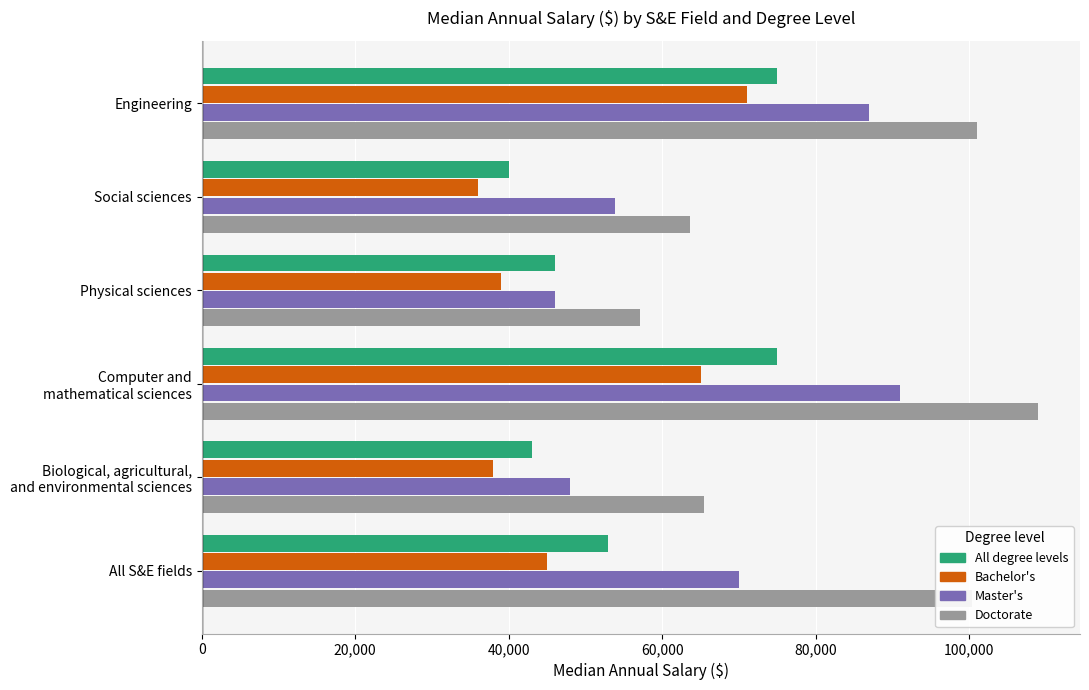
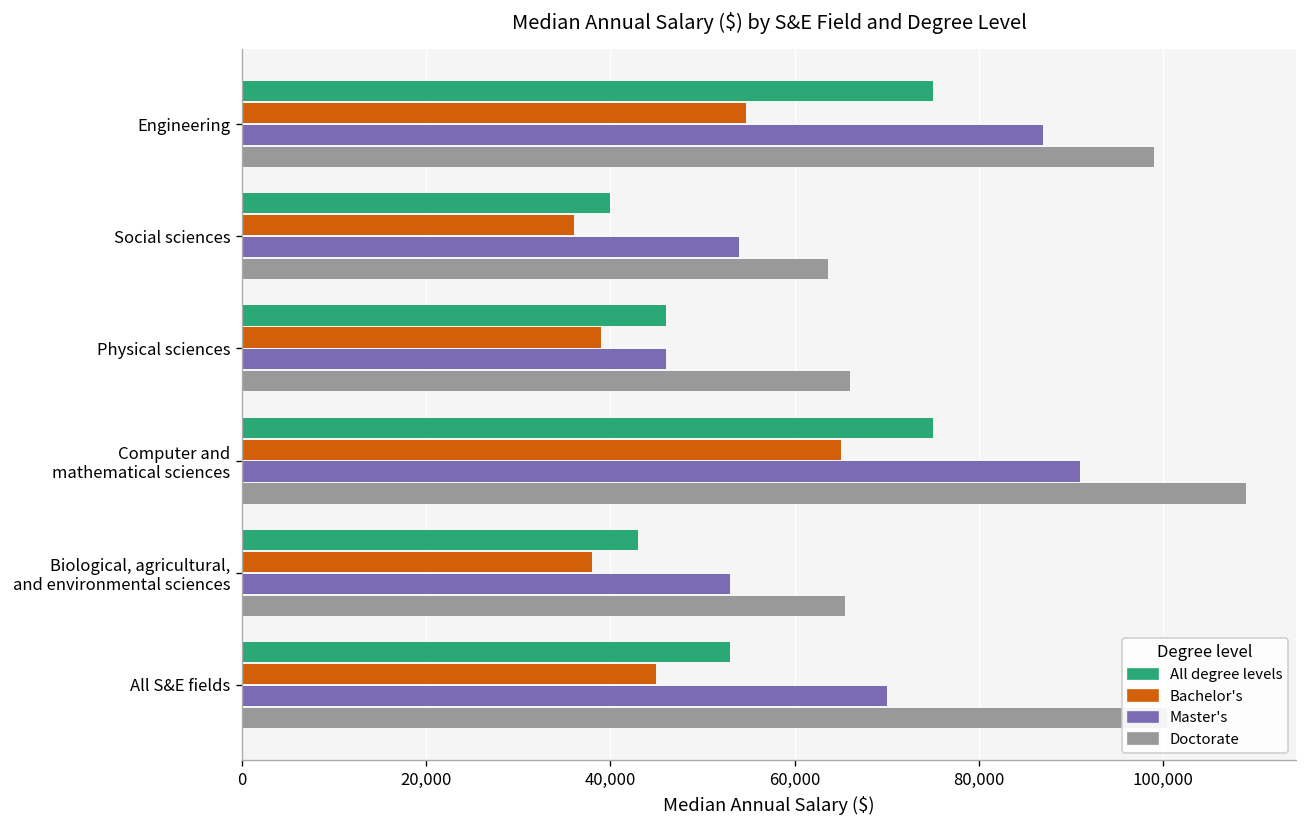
Bachelor's, Engineering: 71,000 -> 55,000
Doctorate, Engineering: 101,000 -> 99,000
Doctorate, Physical sciences: 57,000 -> 66,000
Master's, Biological, agricultural, and environmental sciences: 48,000 -> 53,000
